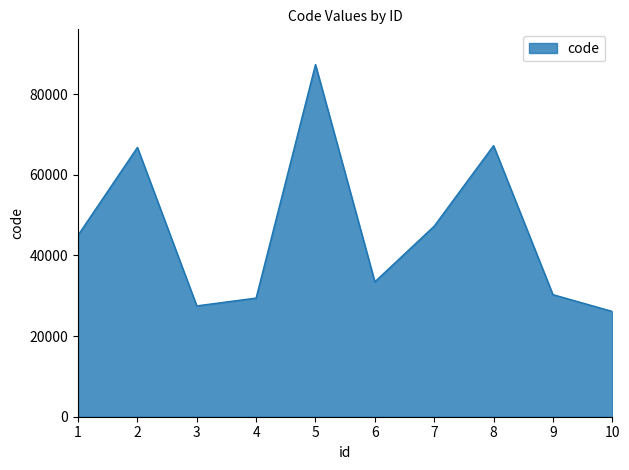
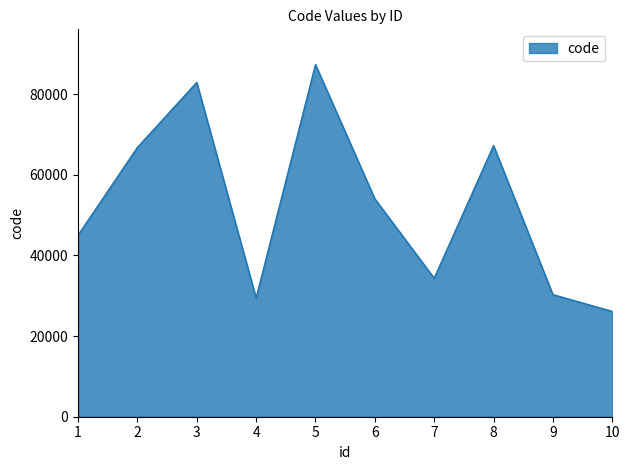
3: 27000 -> 83000
6: 33000 -> 54000
7: 47000 -> 34000
